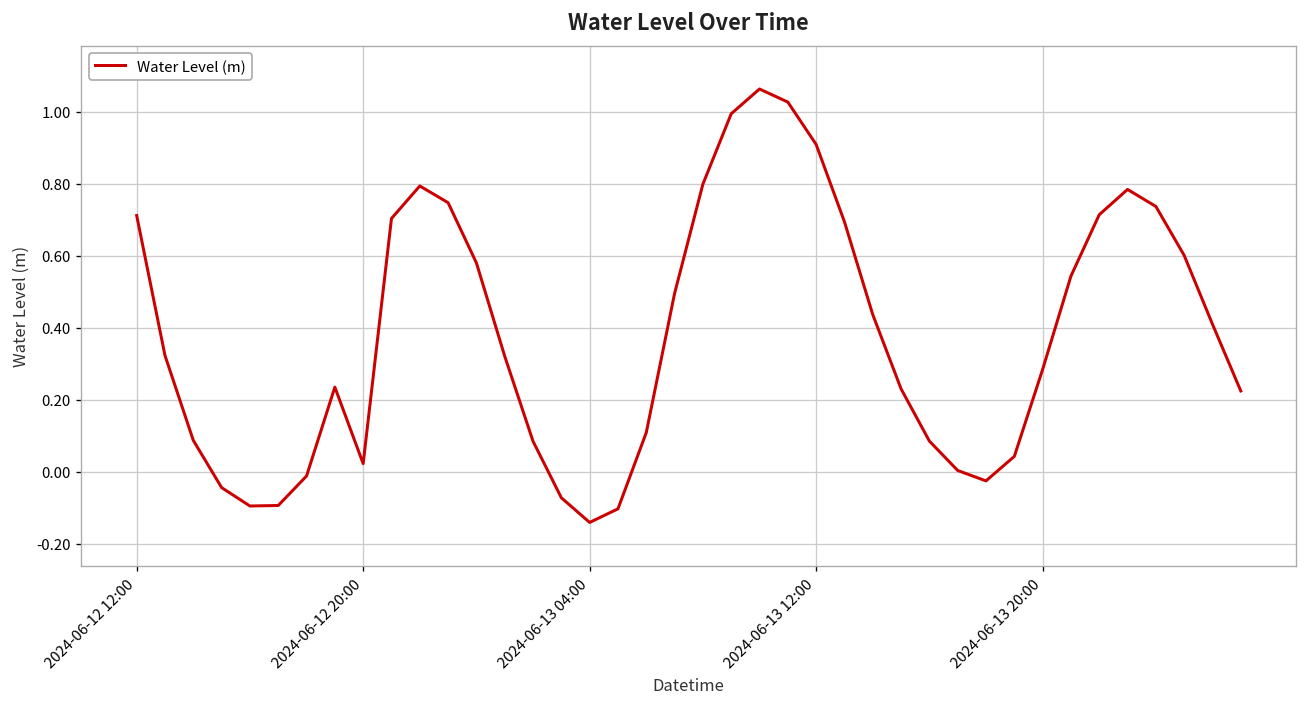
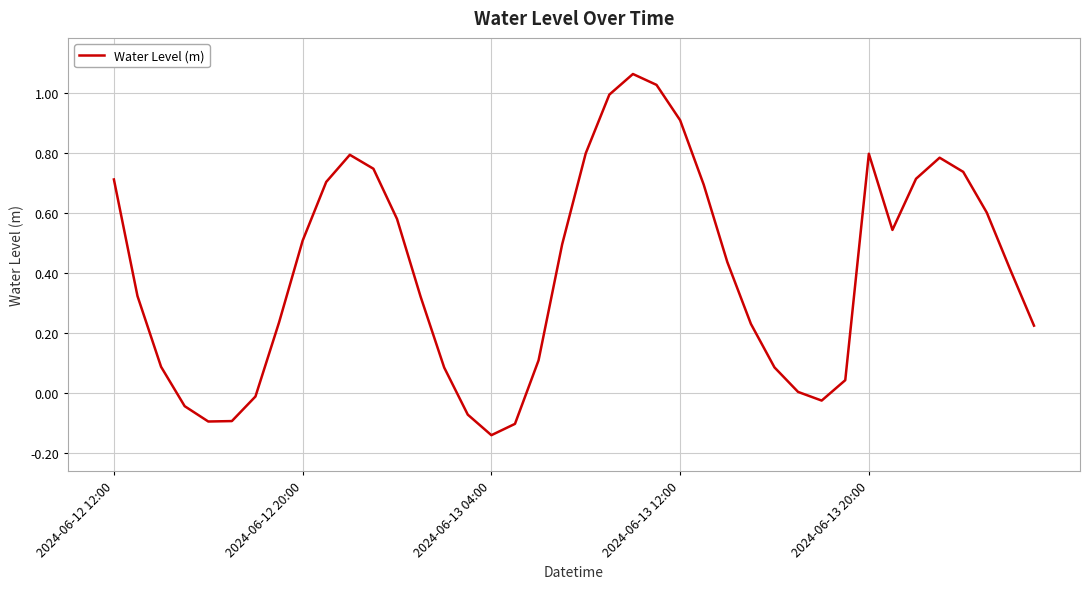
2024-06-12 20:00: 0.02 -> 0.51
2024-06-13 20:00: 0.28 -> 0.80
